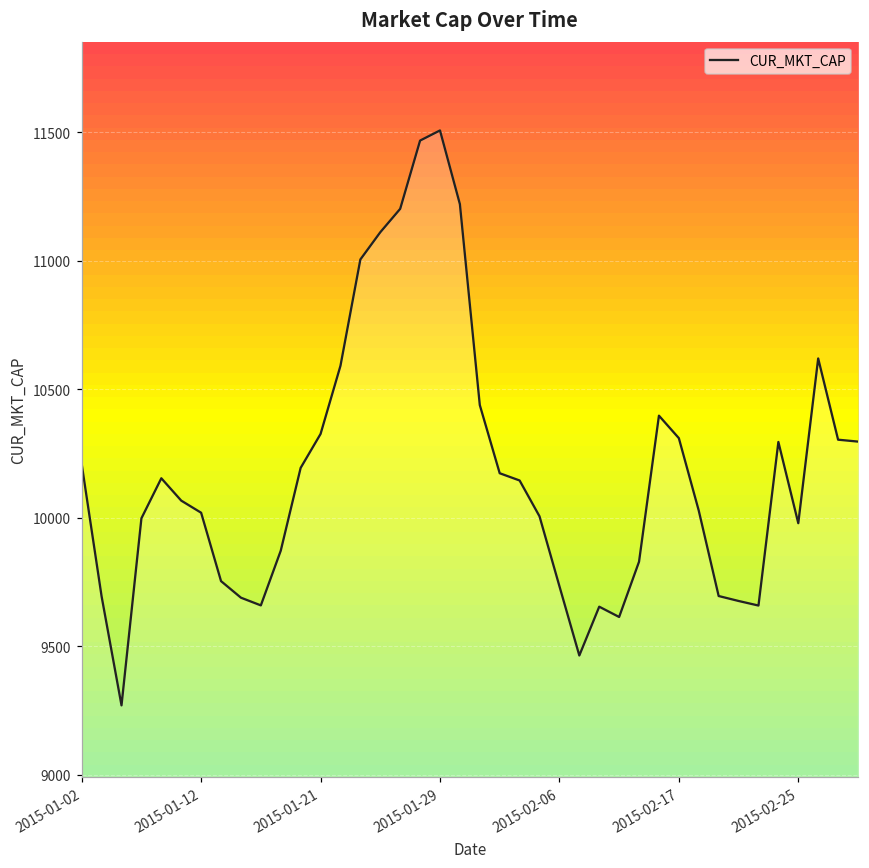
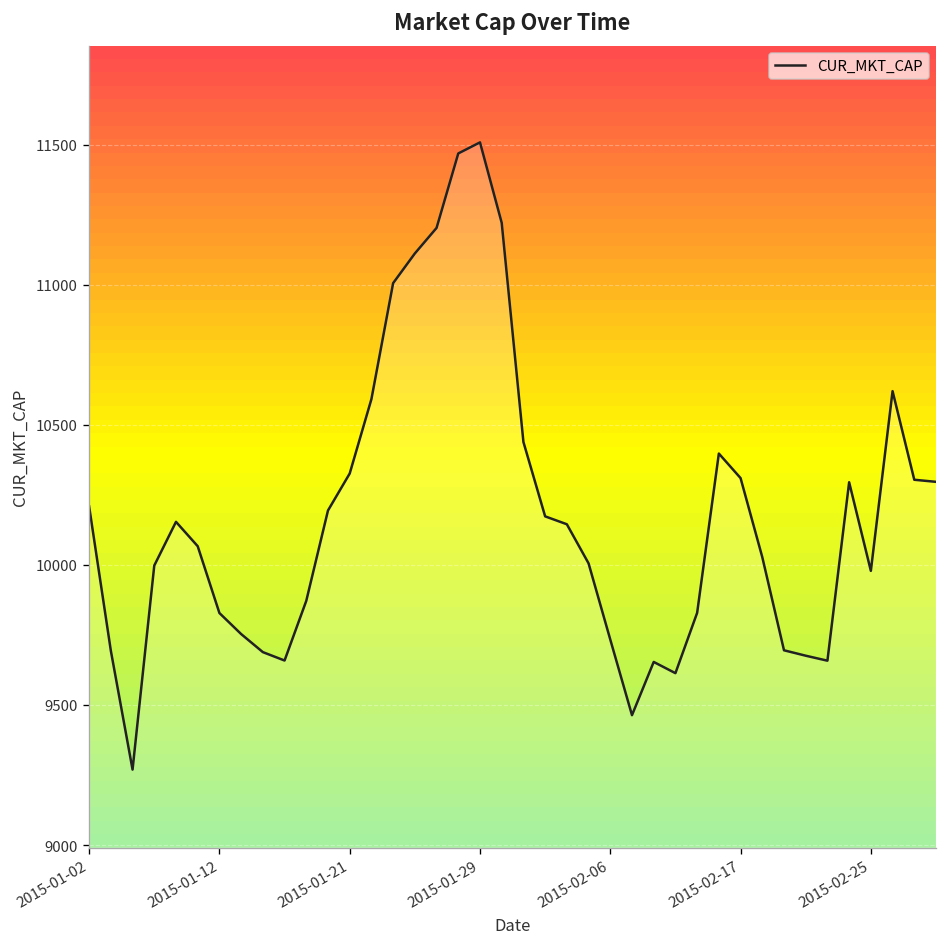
CUR_MKT_CAP, 2015-01-12: 10020 -> 9830
